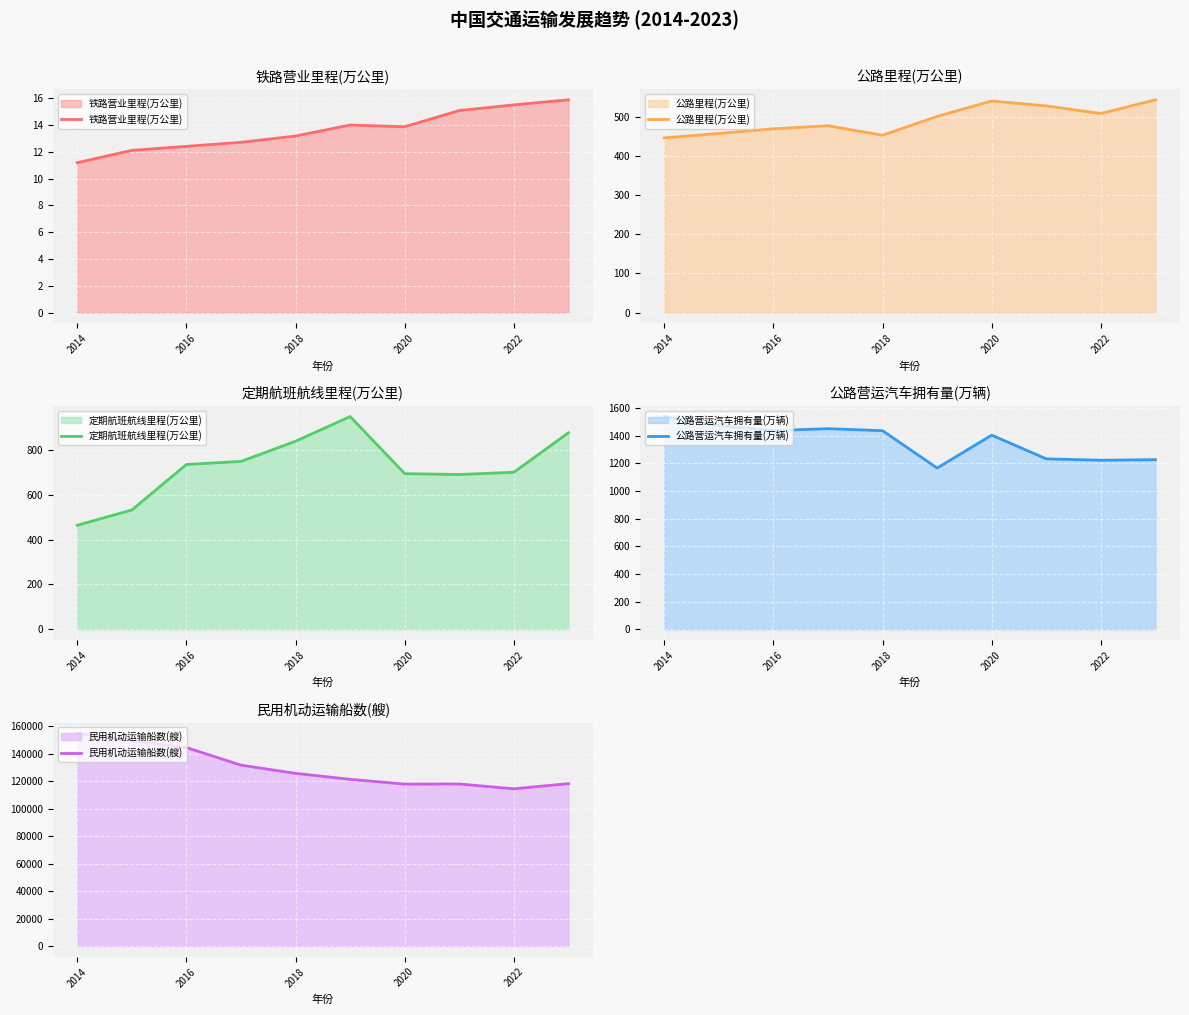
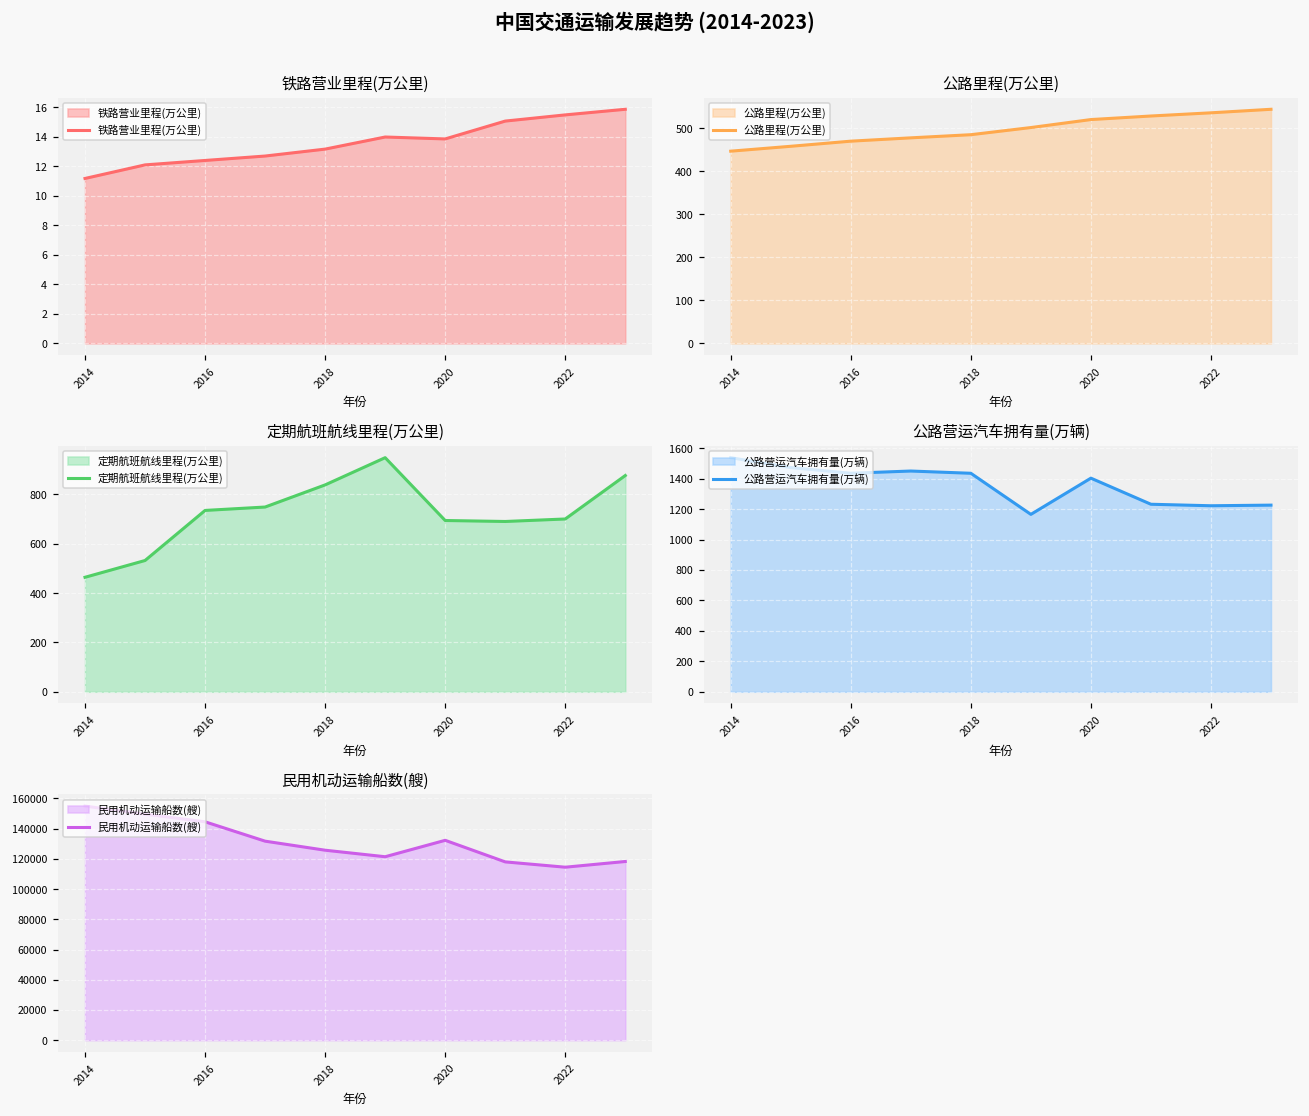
公路里程(万公里), 2018: 450 -> 480
公路里程(万公里), 2020: 540 -> 520
公路里程(万公里), 2022: 510 -> 540
民用机动运输船数(艘), 2020: 118000 -> 132000
